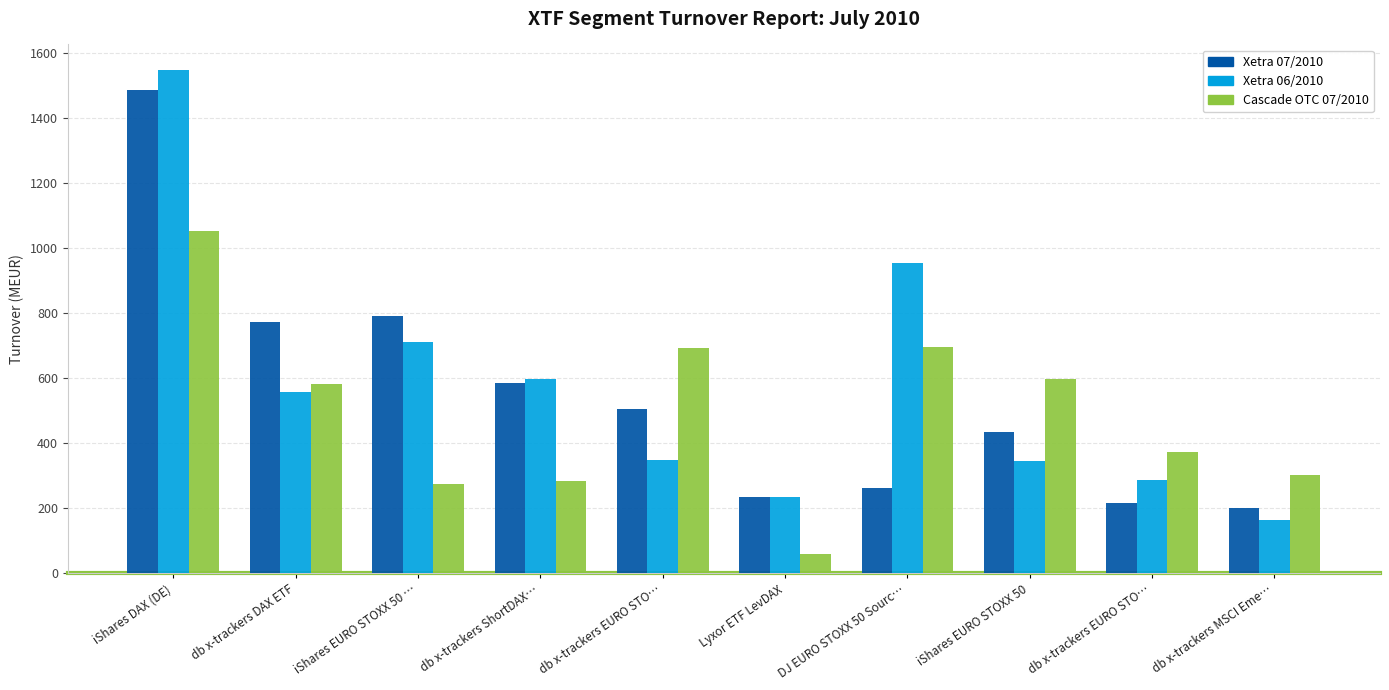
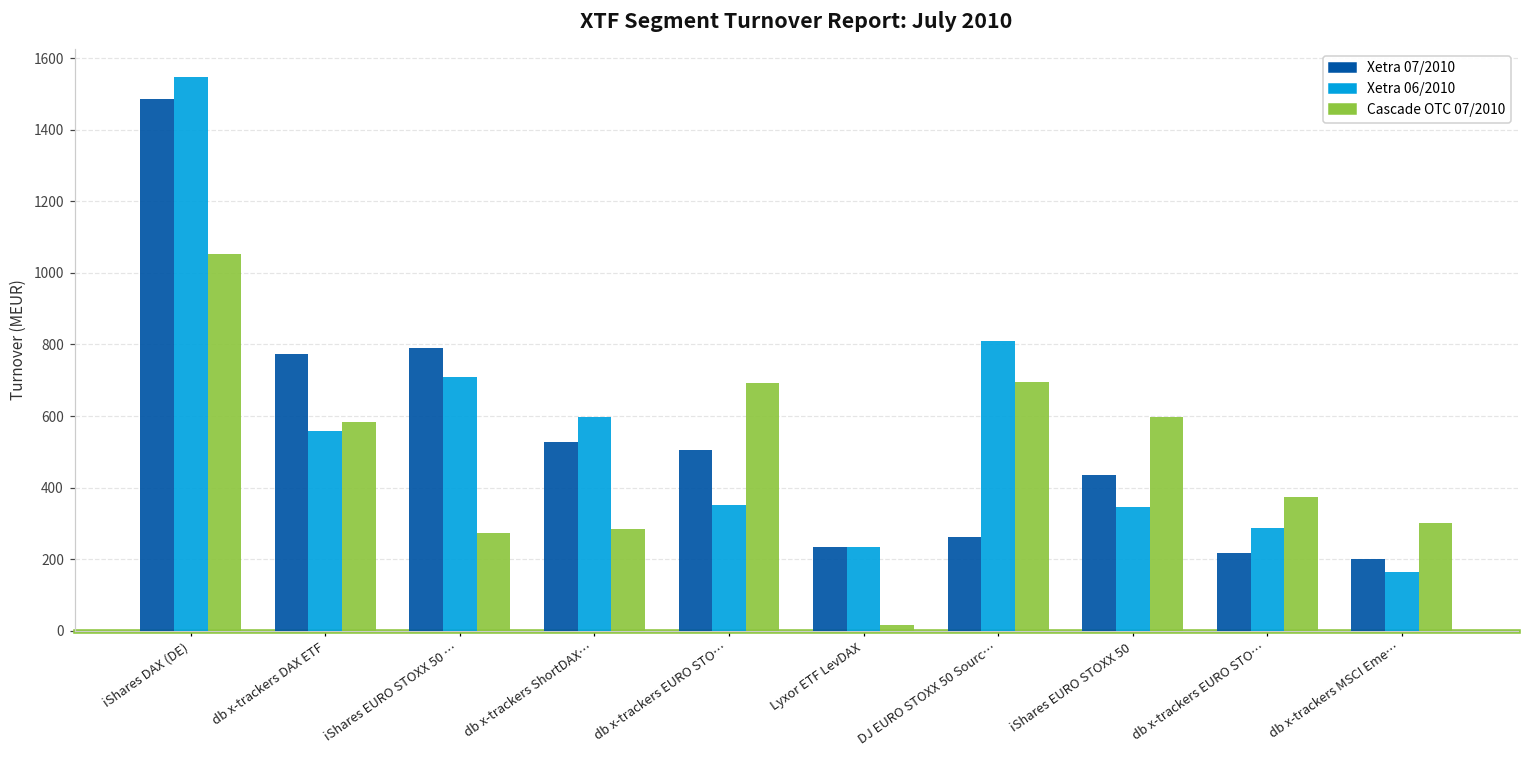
Xetra 07/2010, db x-trackers ShortDAX…: 590 -> 530
Cascade OTC 07/2010, Lyxor ETF LevDAX: 60 -> 20
Xetra 06/2010, DJ EURO STOXX 50 Sourc…: 950 -> 810
